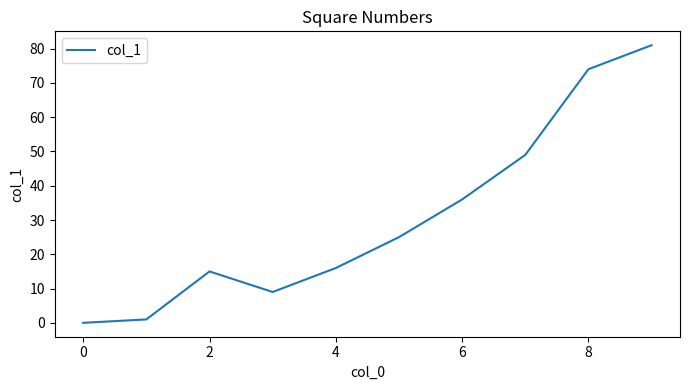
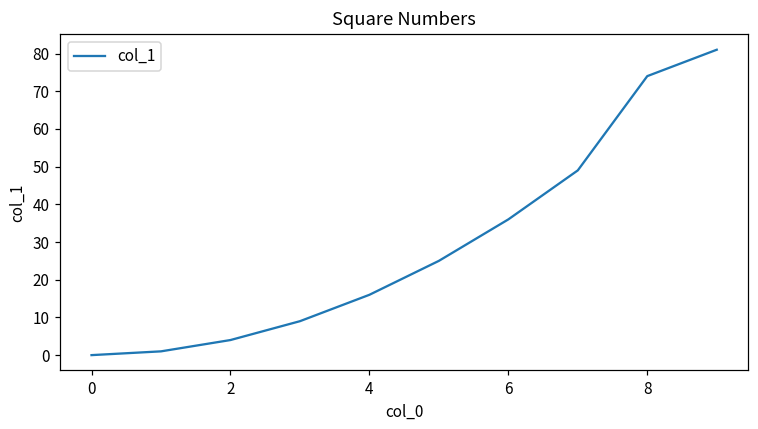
2: 15 -> 4
